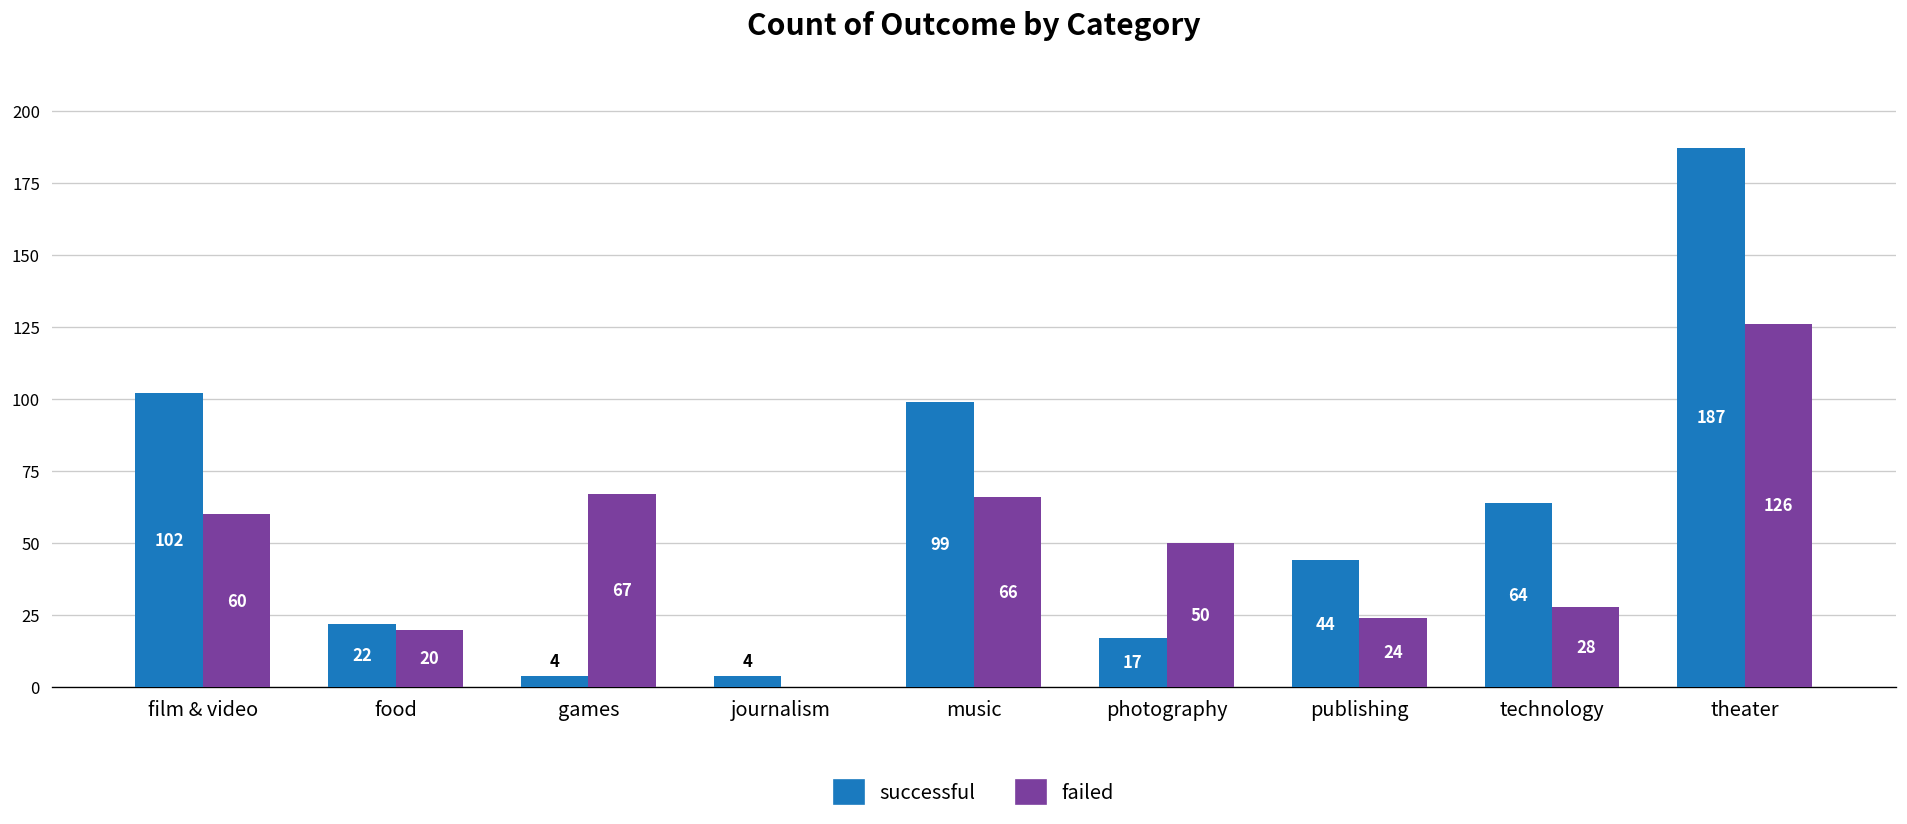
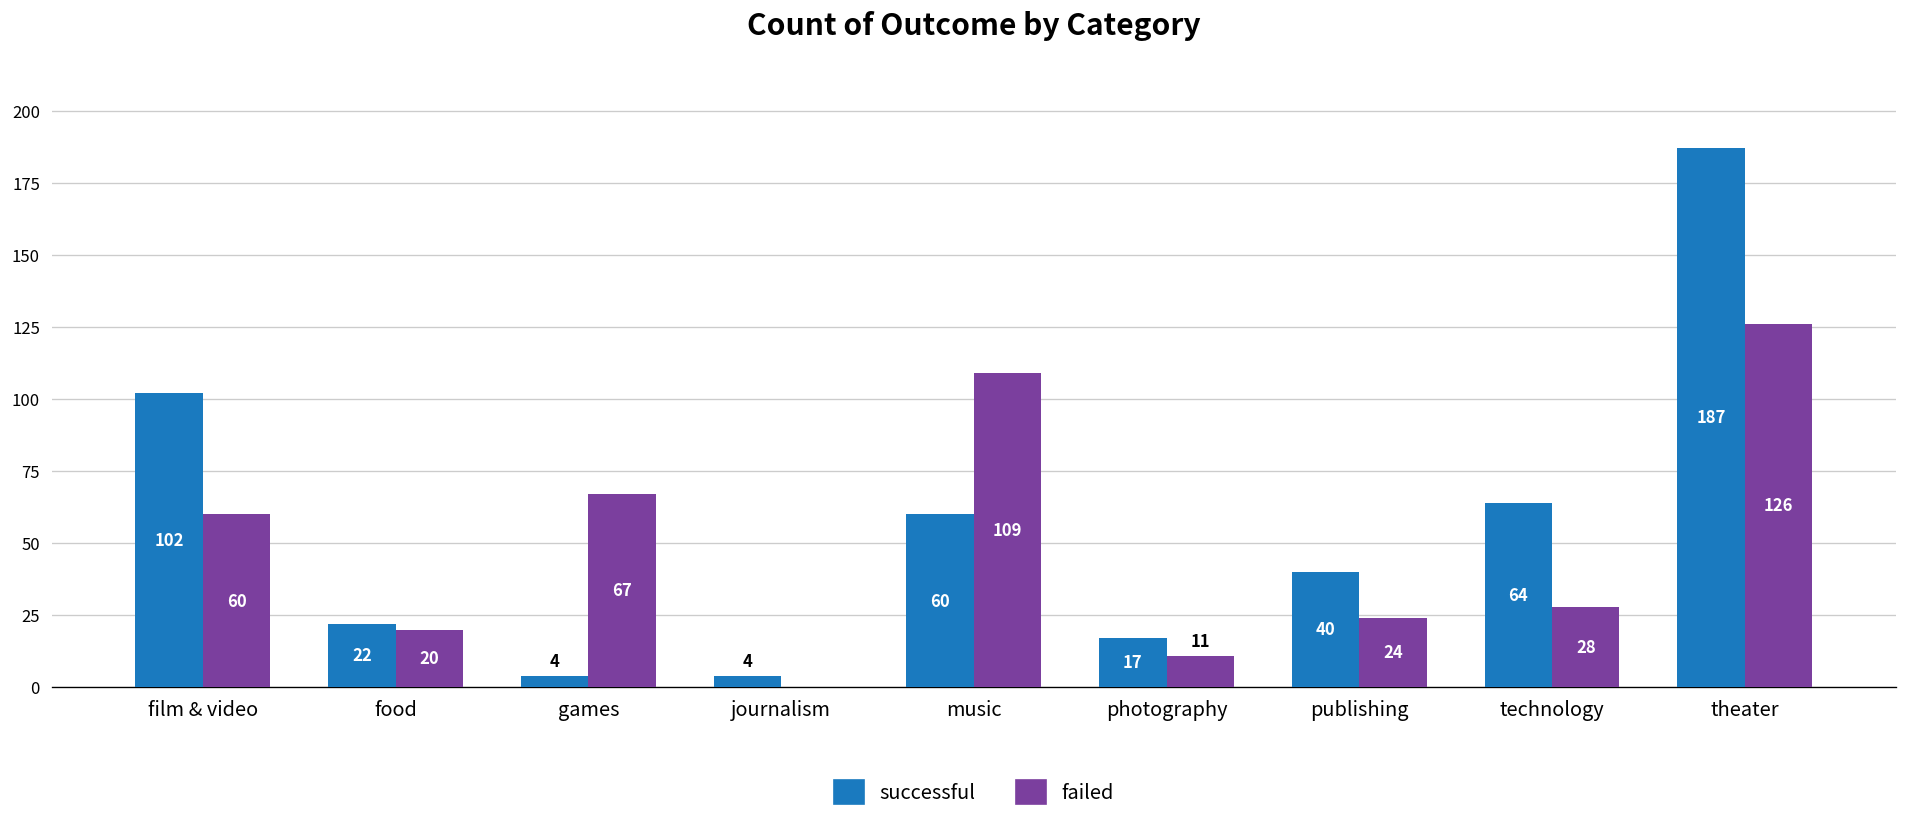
successful, music: 99 -> 60
failed, music: 66 -> 109
failed, photography: 50 -> 11
successful, publishing: 44 -> 40
